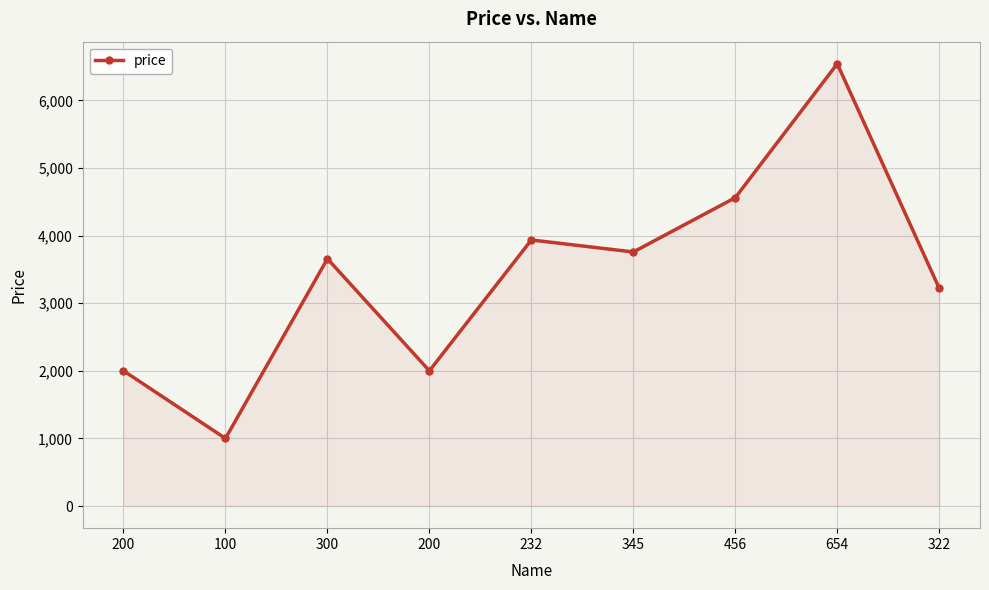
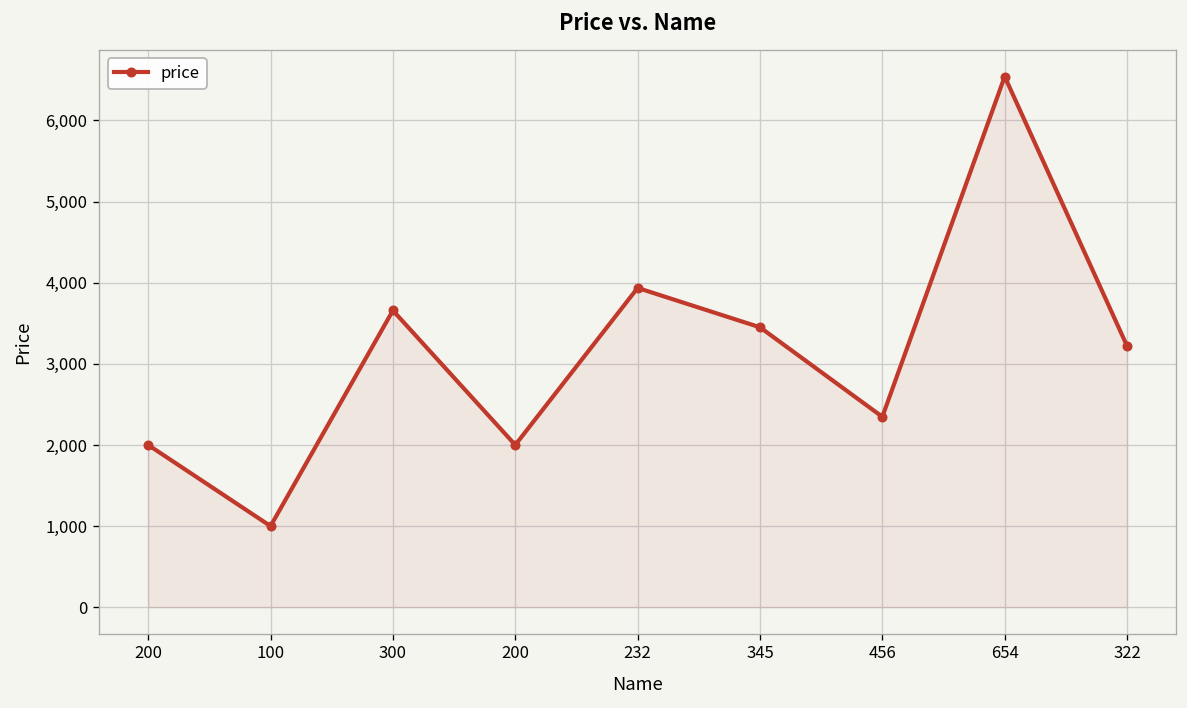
345: 3,800 -> 3,500
456: 4,600 -> 2,300
